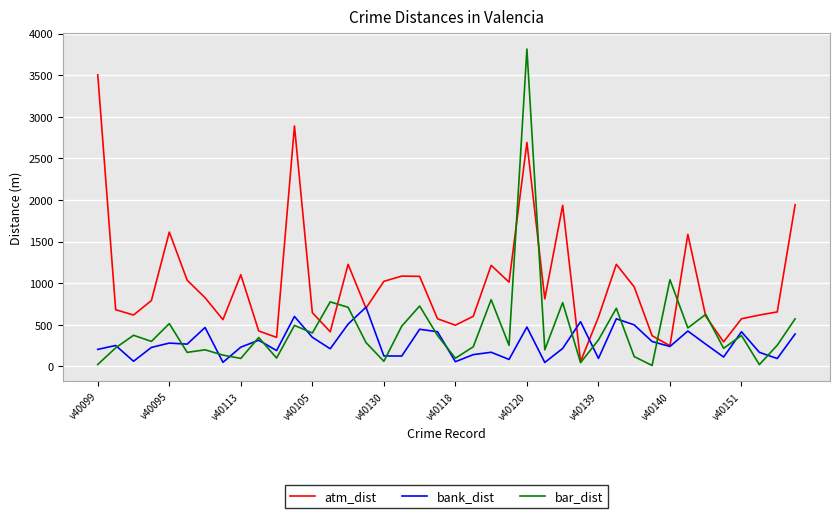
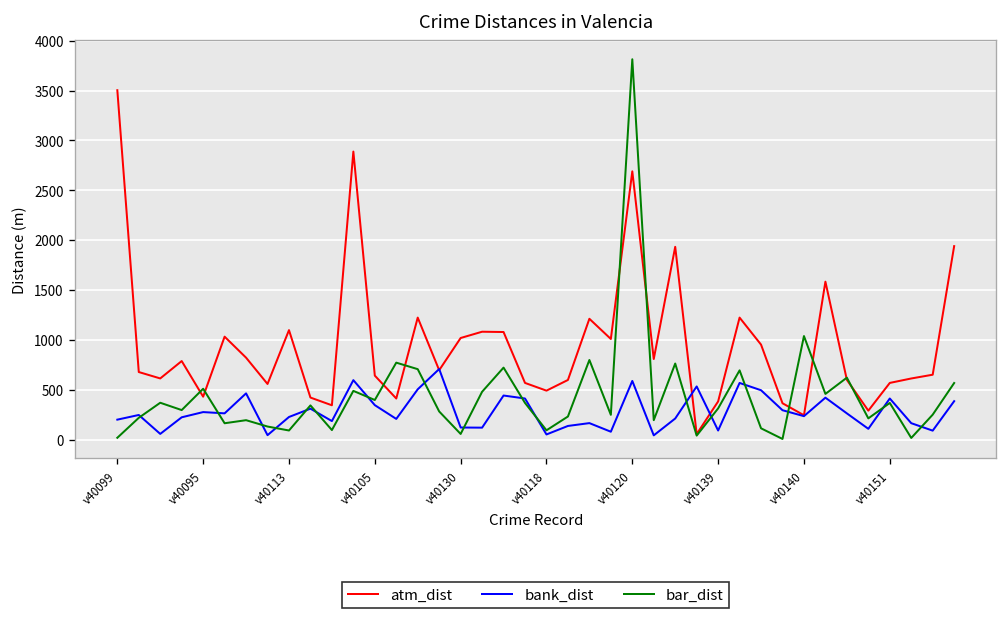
atm_dist, v40095: 1600 -> 400
bank_dist, v40120: 500 -> 600
atm_dist, v40139: 600 -> 400
